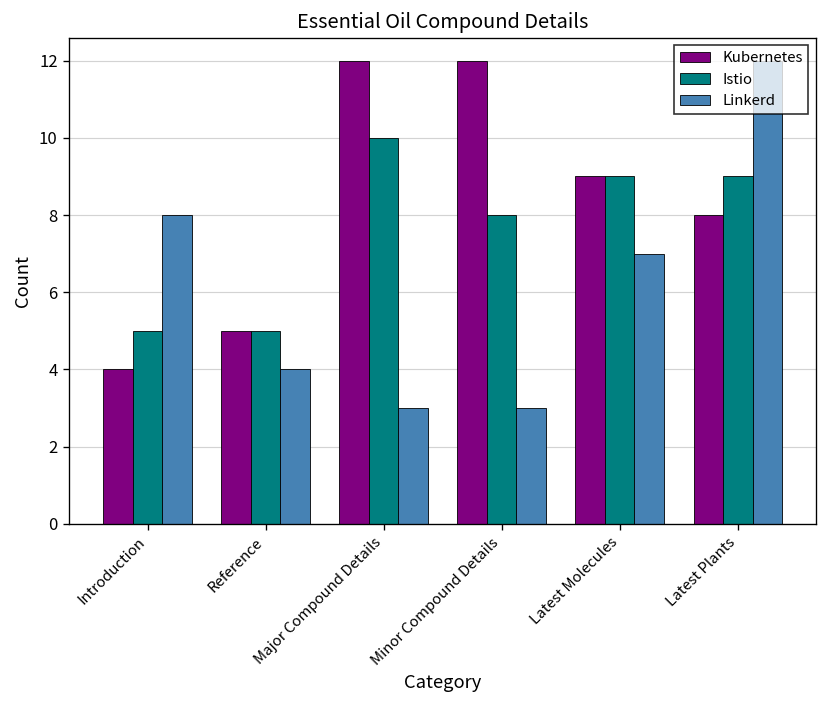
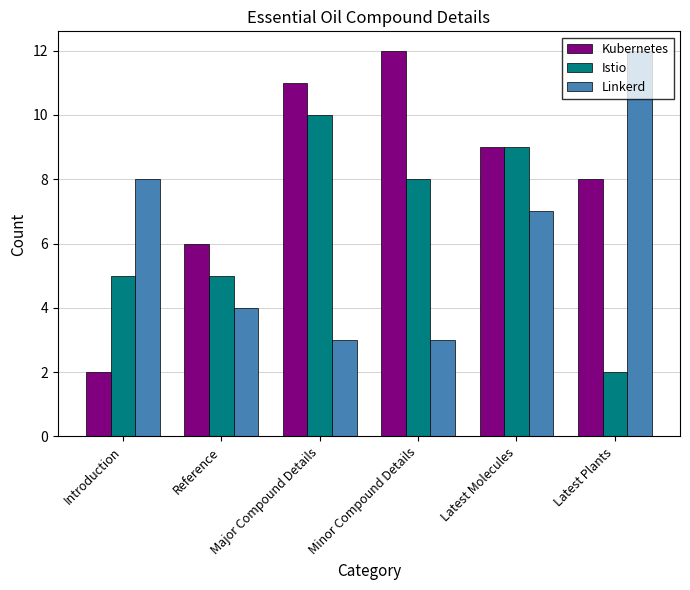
Kubernetes, Introduction: 4 -> 2
Kubernetes, Reference: 5 -> 6
Kubernetes, Major Compound Details: 12 -> 11
Istio, Latest Plants: 9 -> 2
